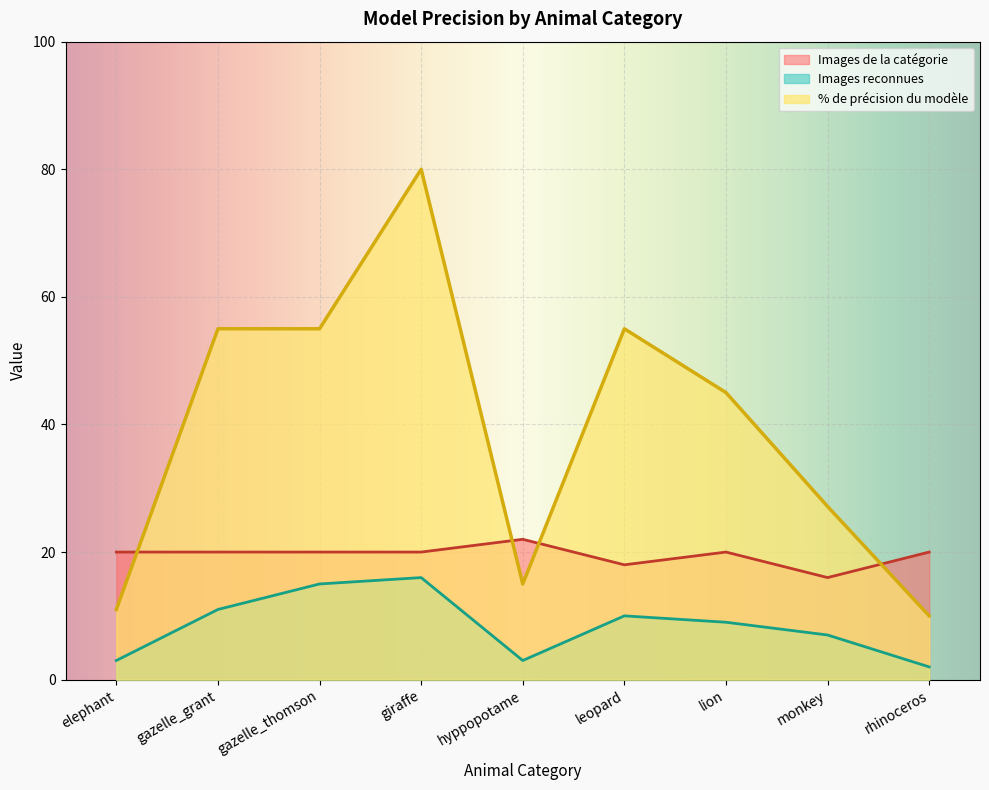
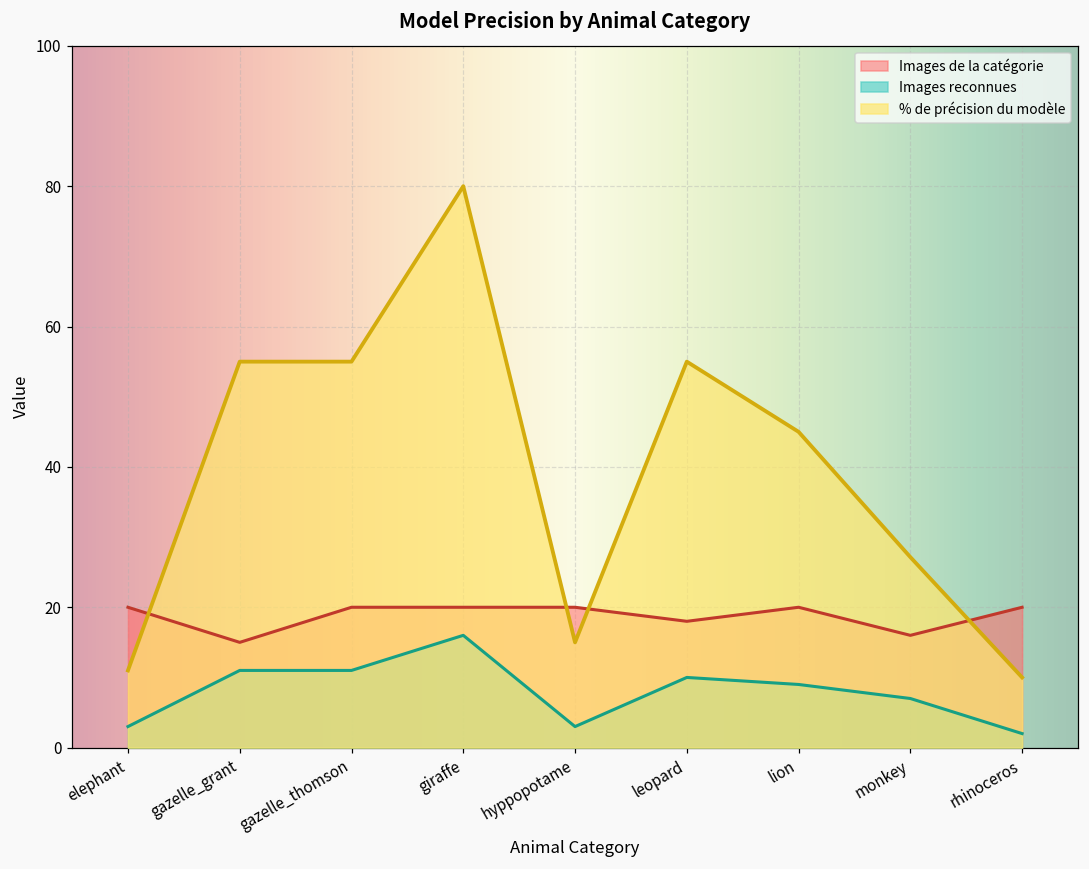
Images de la catégorie, gazelle_grant: 20 -> 15
Images reconnues, gazelle_thomson: 15 -> 11
Images de la catégorie, hyppopotame: 22 -> 20
